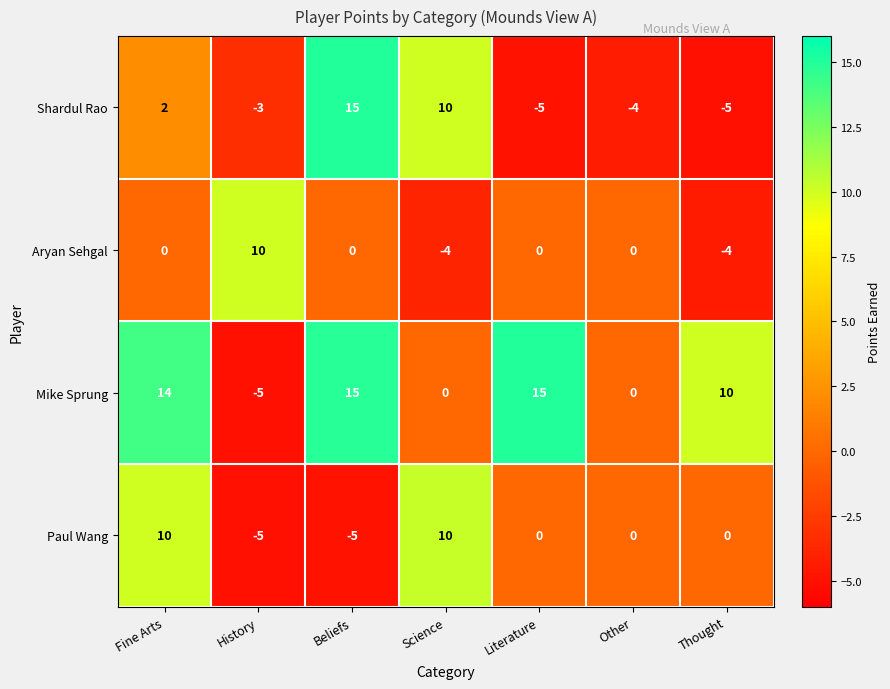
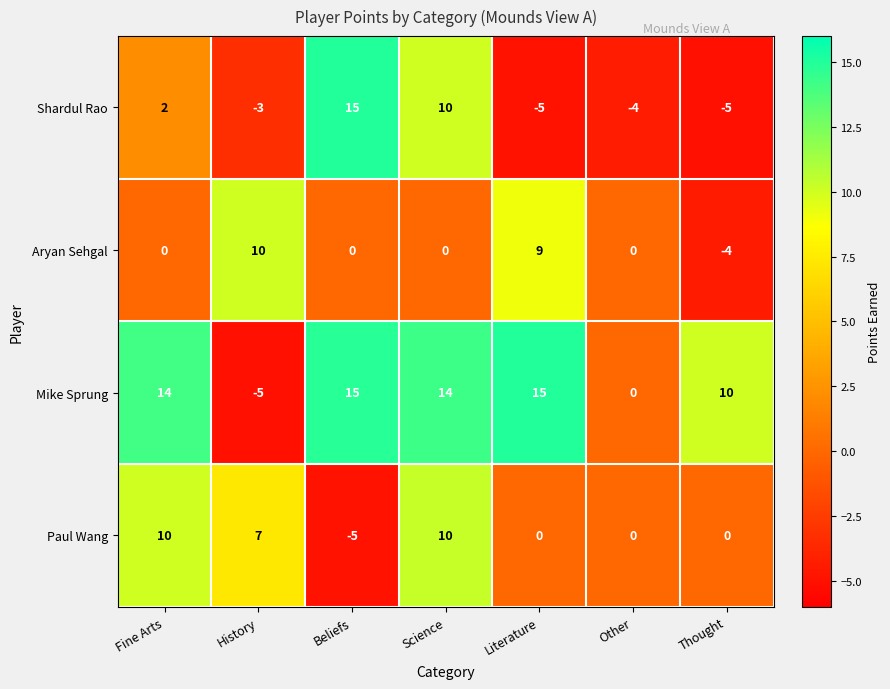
Aryan Sehgal, Science: -4 -> 0
Aryan Sehgal, Literature: 0 -> 9
Mike Sprung, Science: 0 -> 14
Paul Wang, History: -5 -> 7
